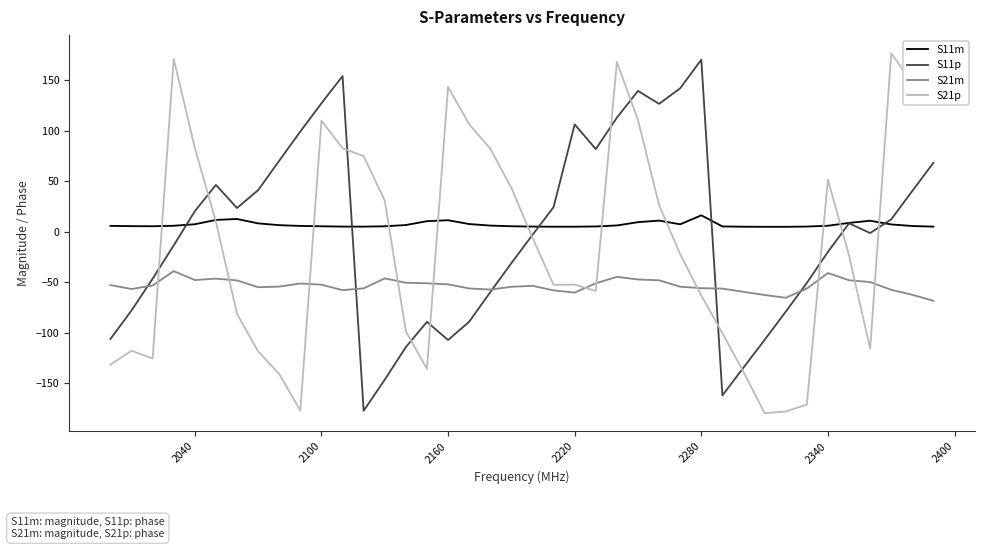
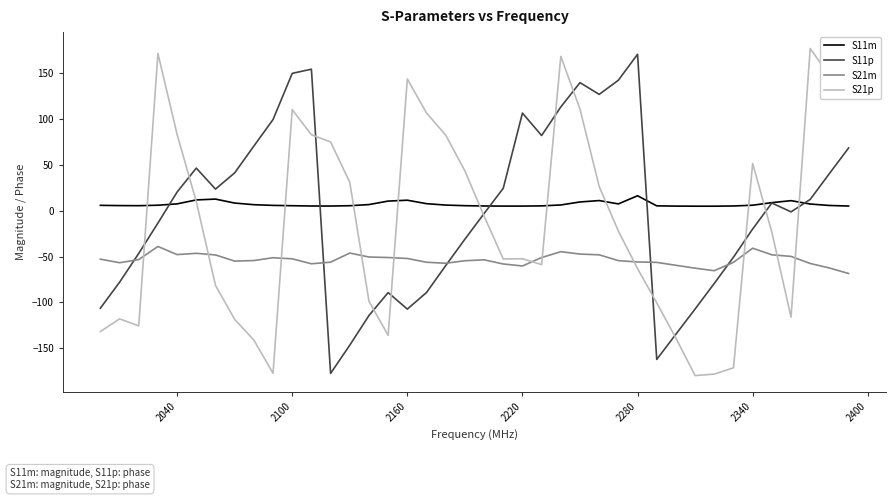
S11p, 2100: 130 -> 150
